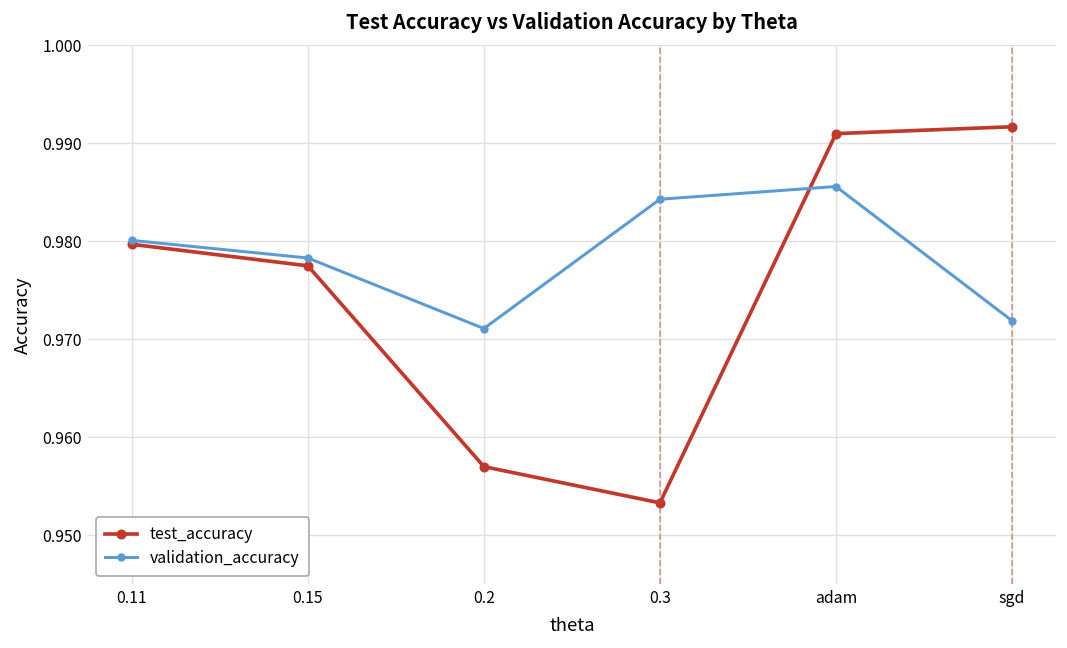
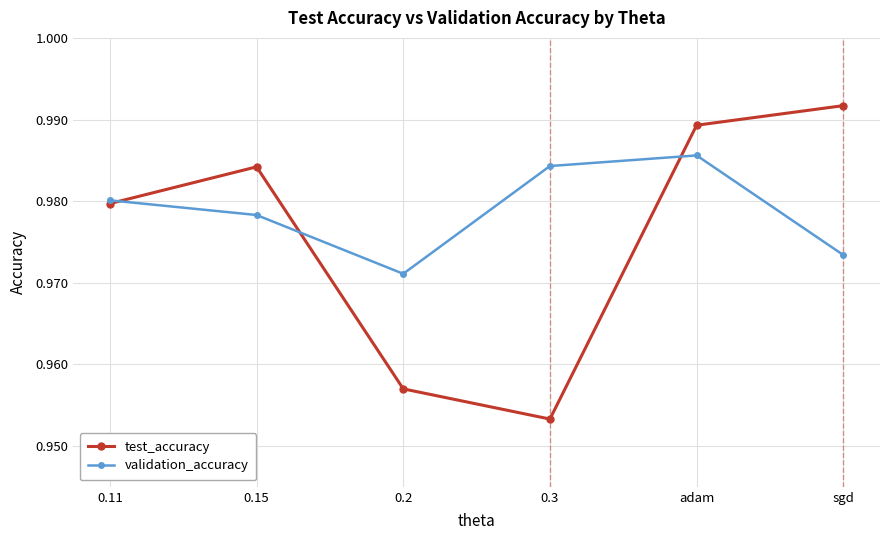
test_accuracy, 0.15: 0.978 -> 0.984
test_accuracy, adam: 0.991 -> 0.989
validation_accuracy, sgd: 0.972 -> 0.973
